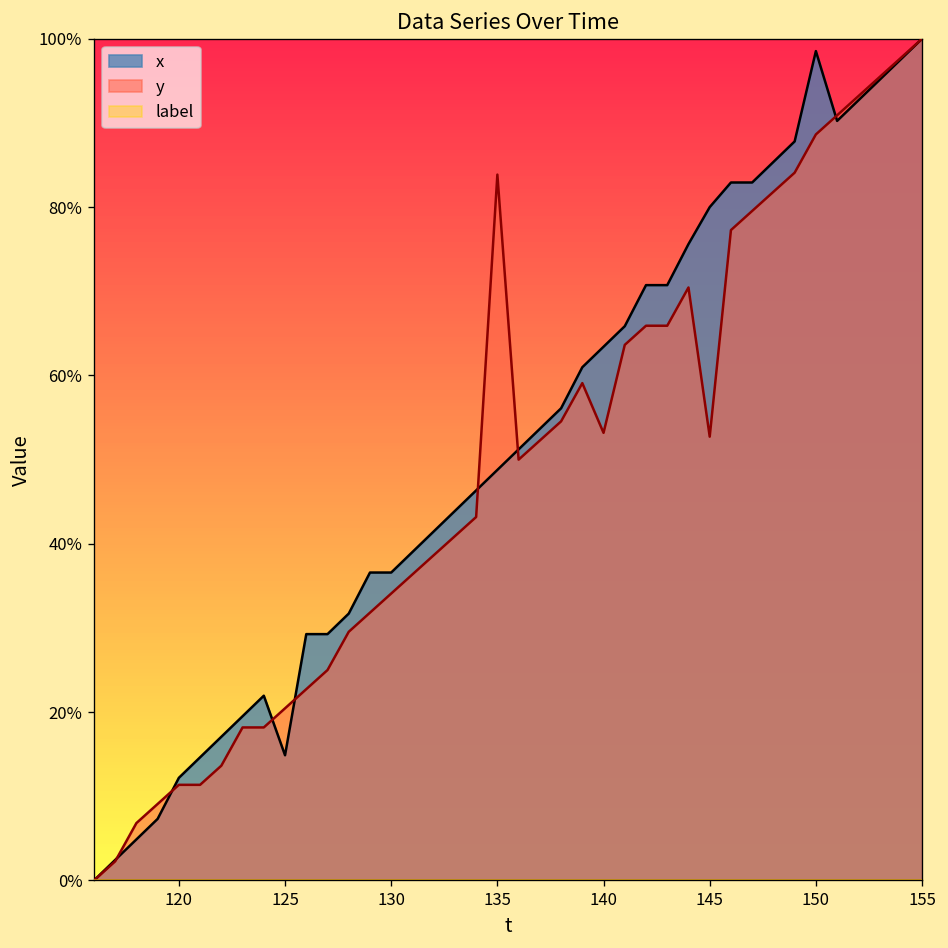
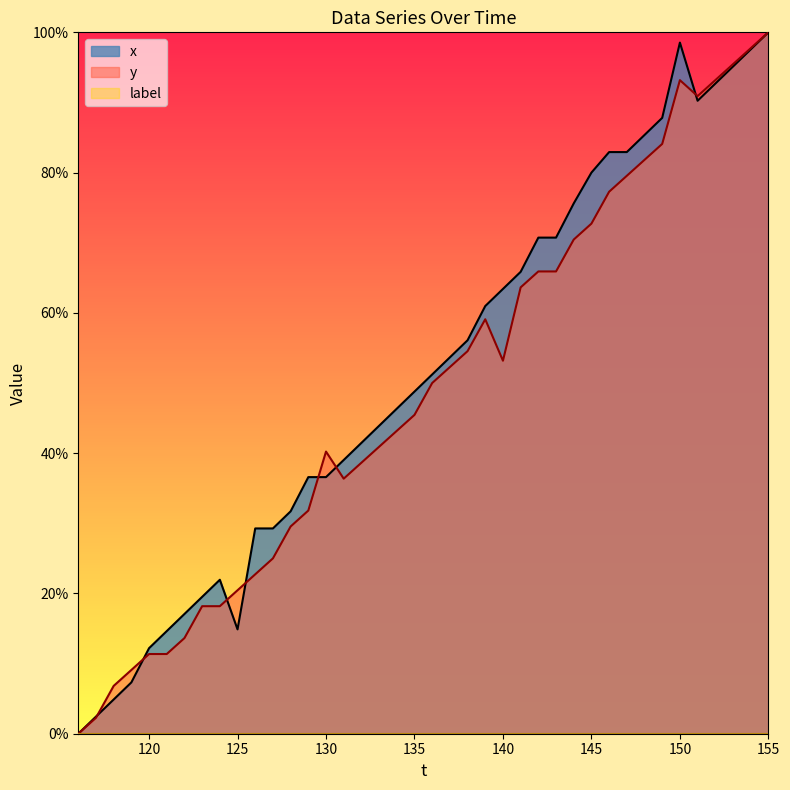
y, 130: 34% -> 40%
y, 135: 84% -> 45%
y, 145: 53% -> 73%
y, 150: 89% -> 93%
